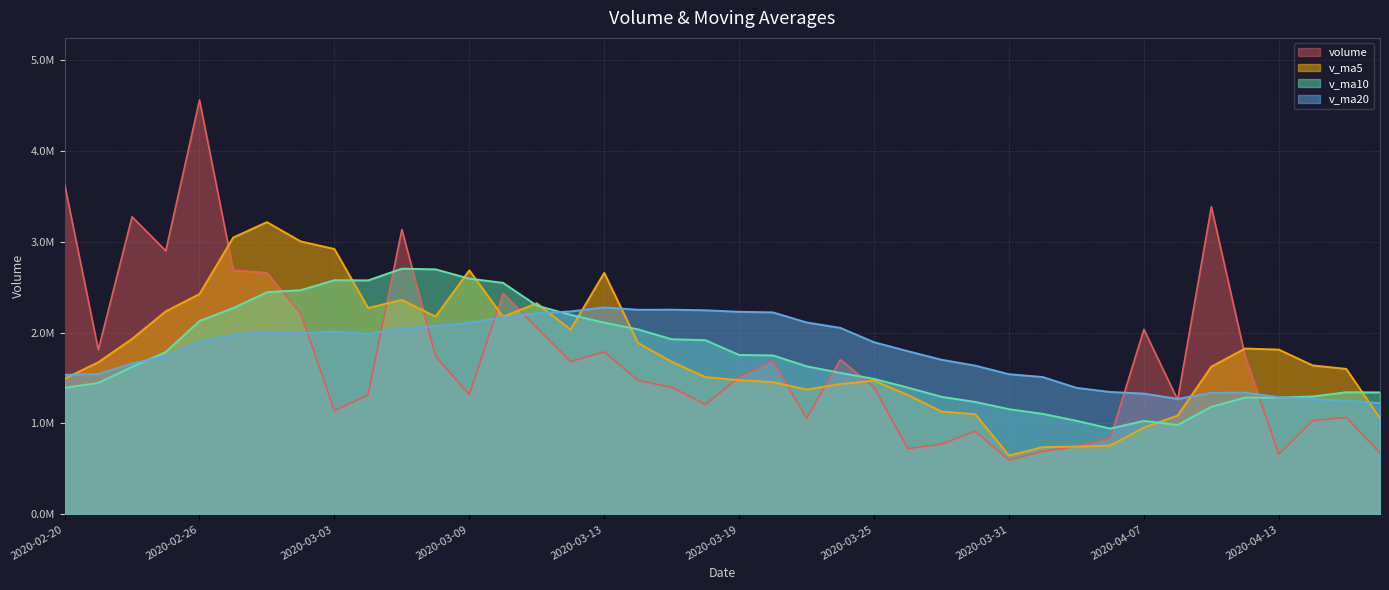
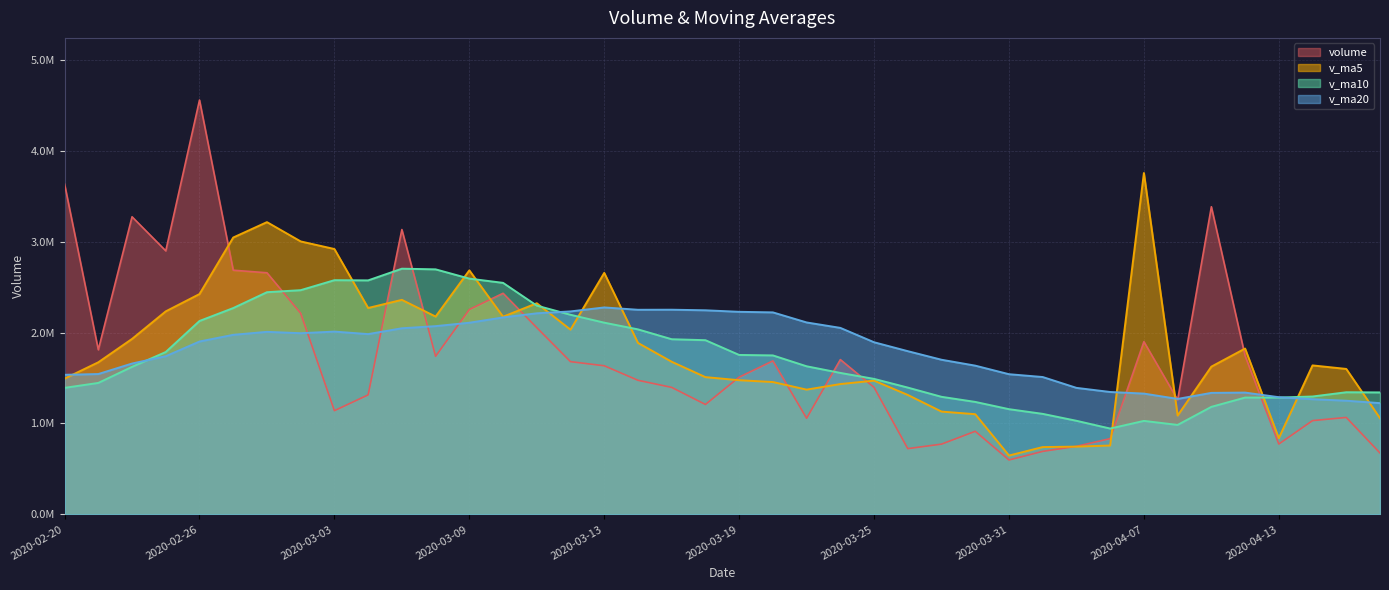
volume, 2020-03-09: 1300000 -> 2300000
volume, 2020-03-13: 1800000 -> 1600000
volume, 2020-04-07: 2000000 -> 1900000
v_ma5, 2020-04-07: 1000000 -> 3800000
volume, 2020-04-13: 700000 -> 800000
v_ma5, 2020-04-13: 1800000 -> 800000
